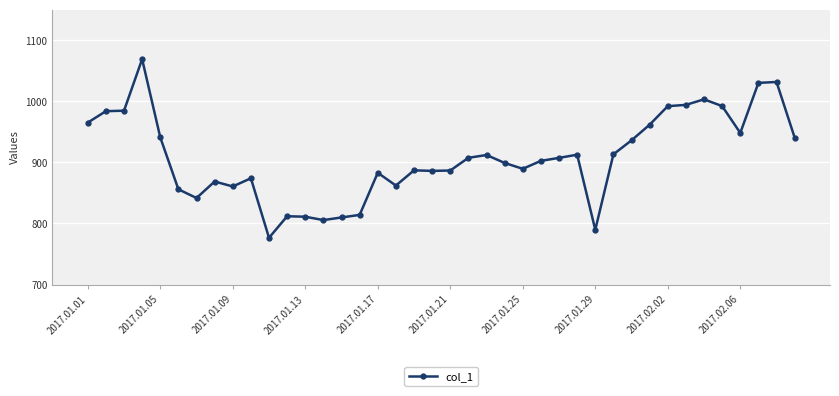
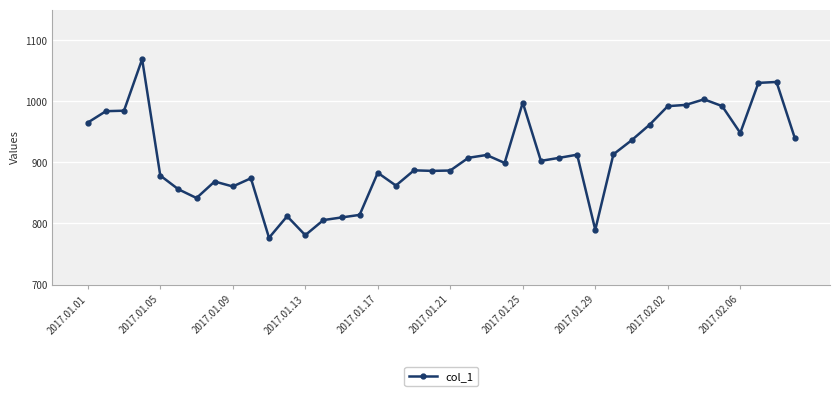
2017.01.05: 940 -> 880
2017.01.13: 810 -> 780
2017.01.25: 890 -> 1000
